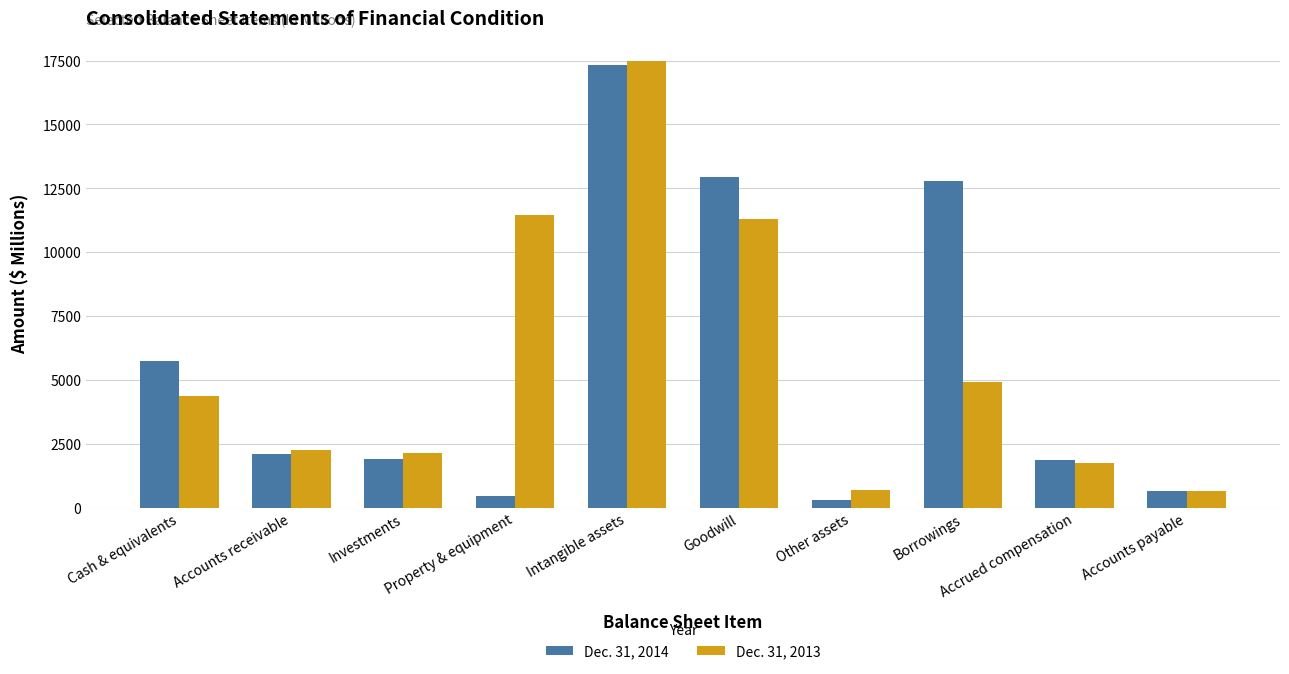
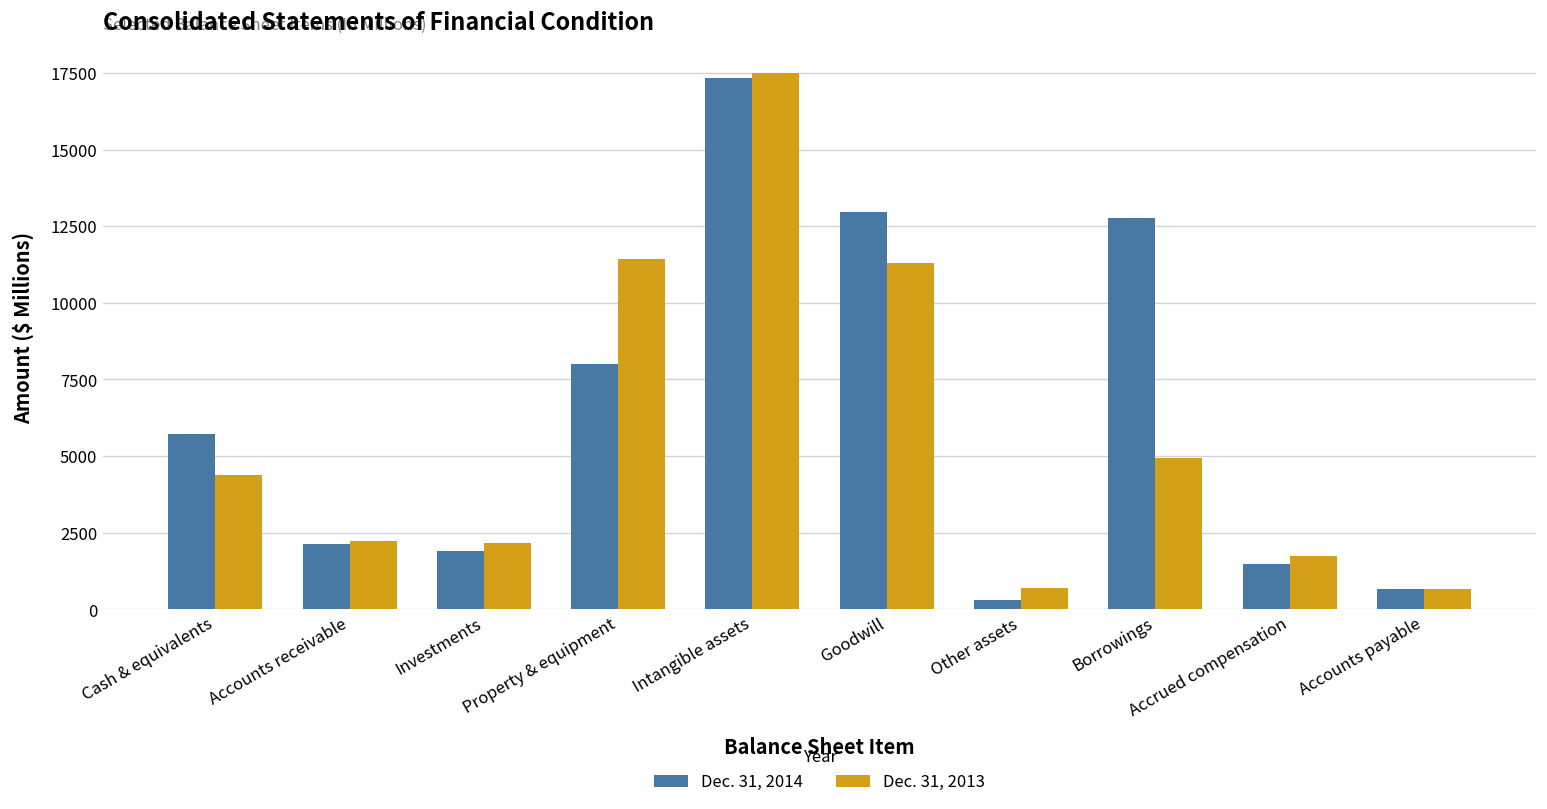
Dec. 31, 2014, Property & equipment: 500 -> 8000
Dec. 31, 2014, Accrued compensation: 1900 -> 1500
